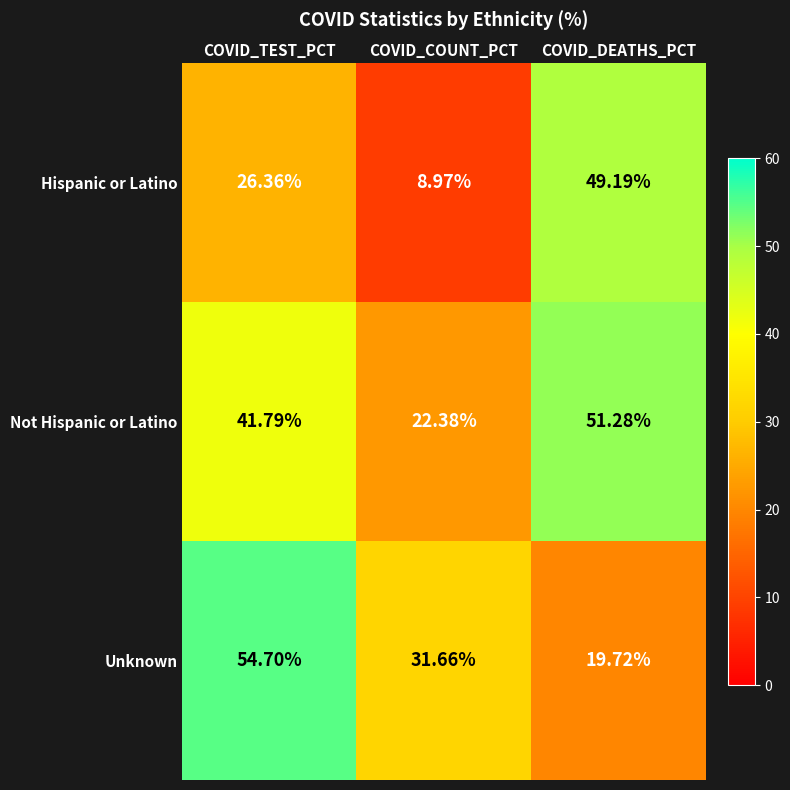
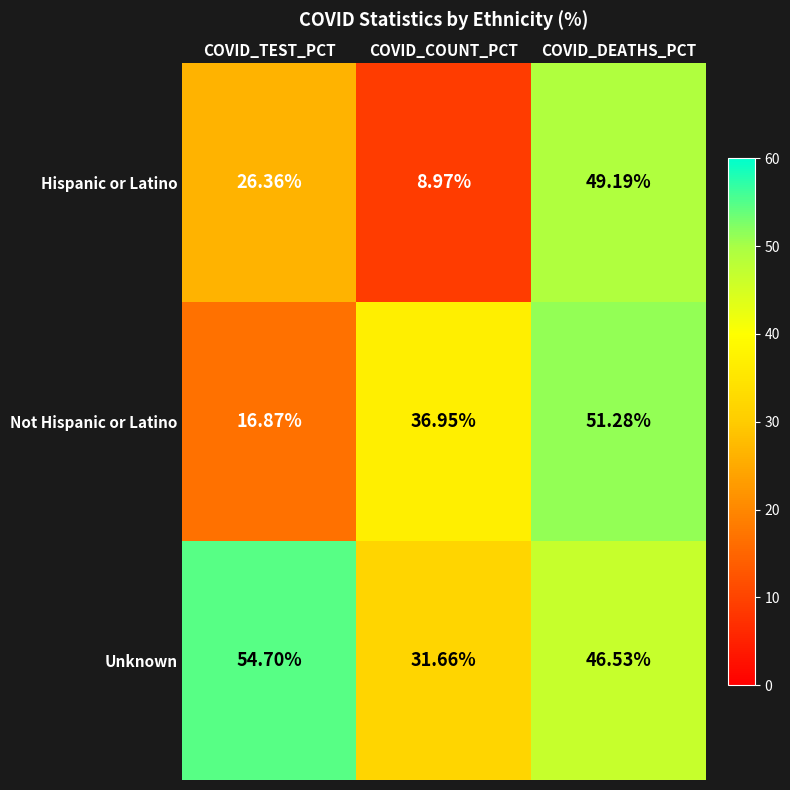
Not Hispanic or Latino, COVID_TEST_PCT: 41.79% -> 16.87%
Not Hispanic or Latino, COVID_COUNT_PCT: 22.38% -> 36.95%
Unknown, COVID_DEATHS_PCT: 19.72% -> 46.53%
